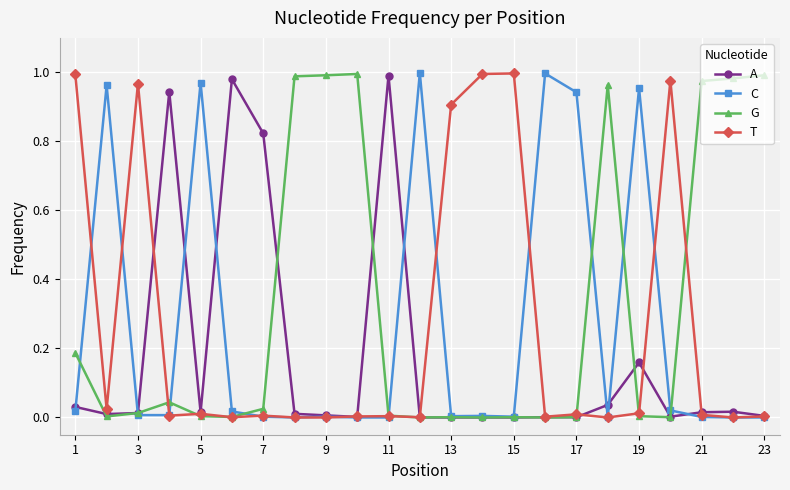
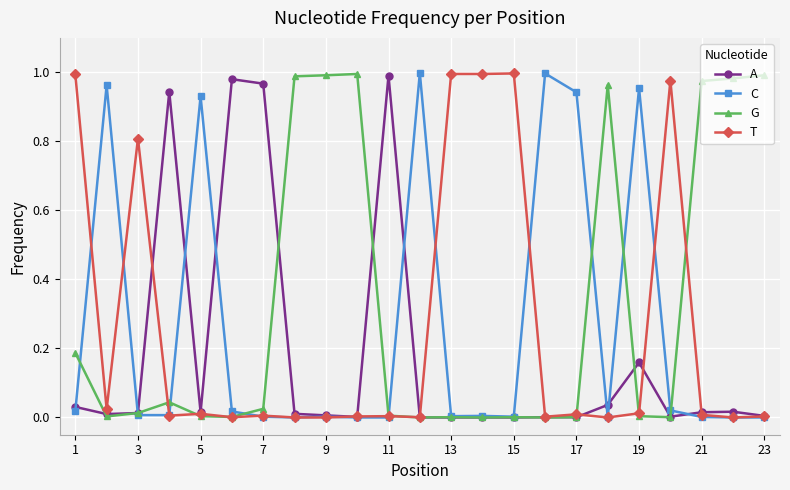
T, 3: 0.97 -> 0.81
C, 5: 0.97 -> 0.93
A, 7: 0.82 -> 0.97
T, 13: 0.91 -> 1.00
